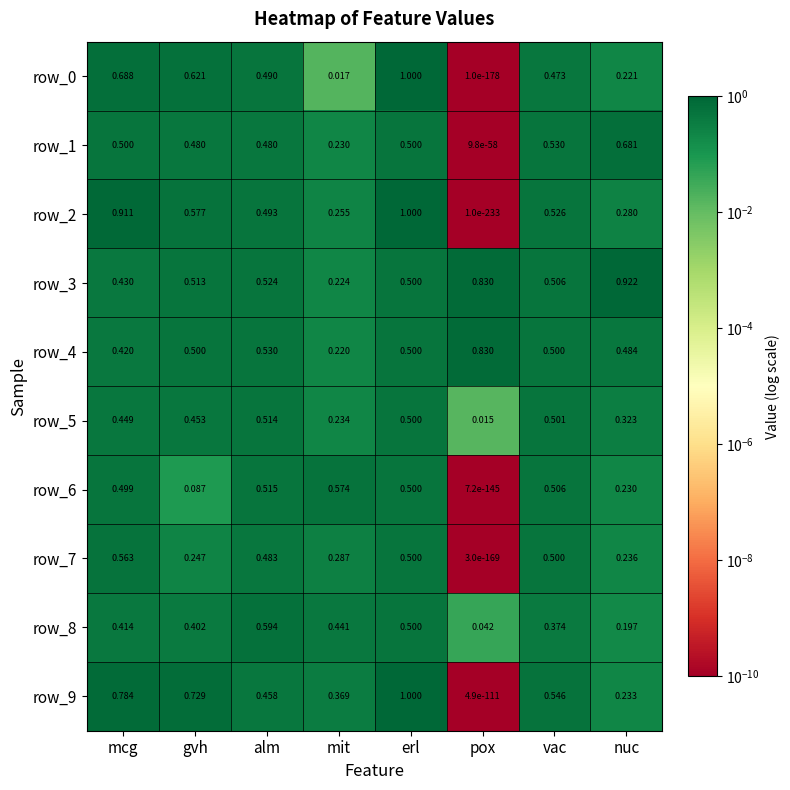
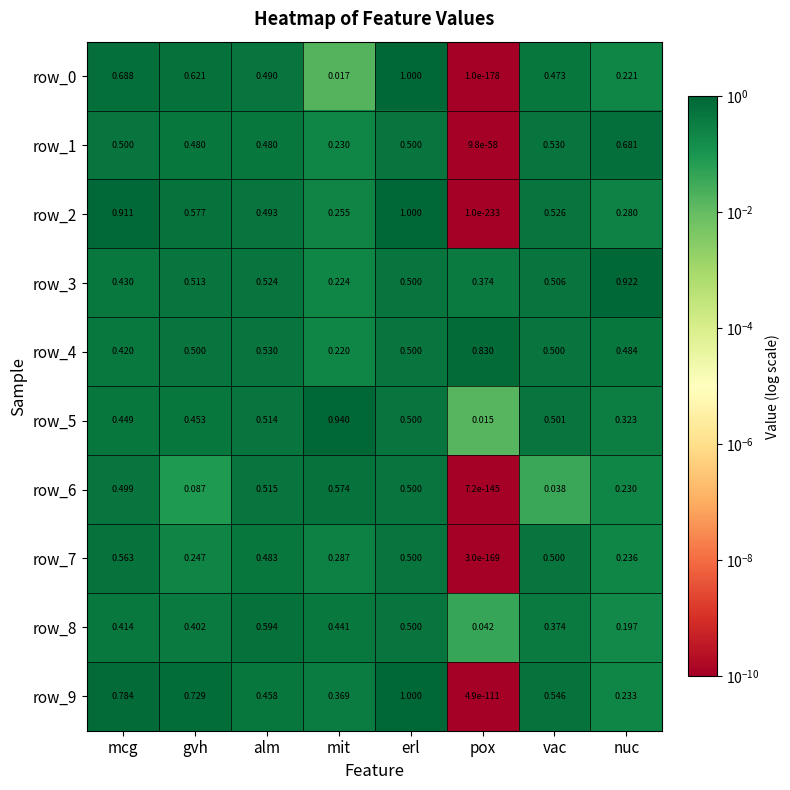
row_3, pox: 0.830 -> 0.374
row_5, mit: 0.234 -> 0.940
row_6, vac: 0.506 -> 0.038
